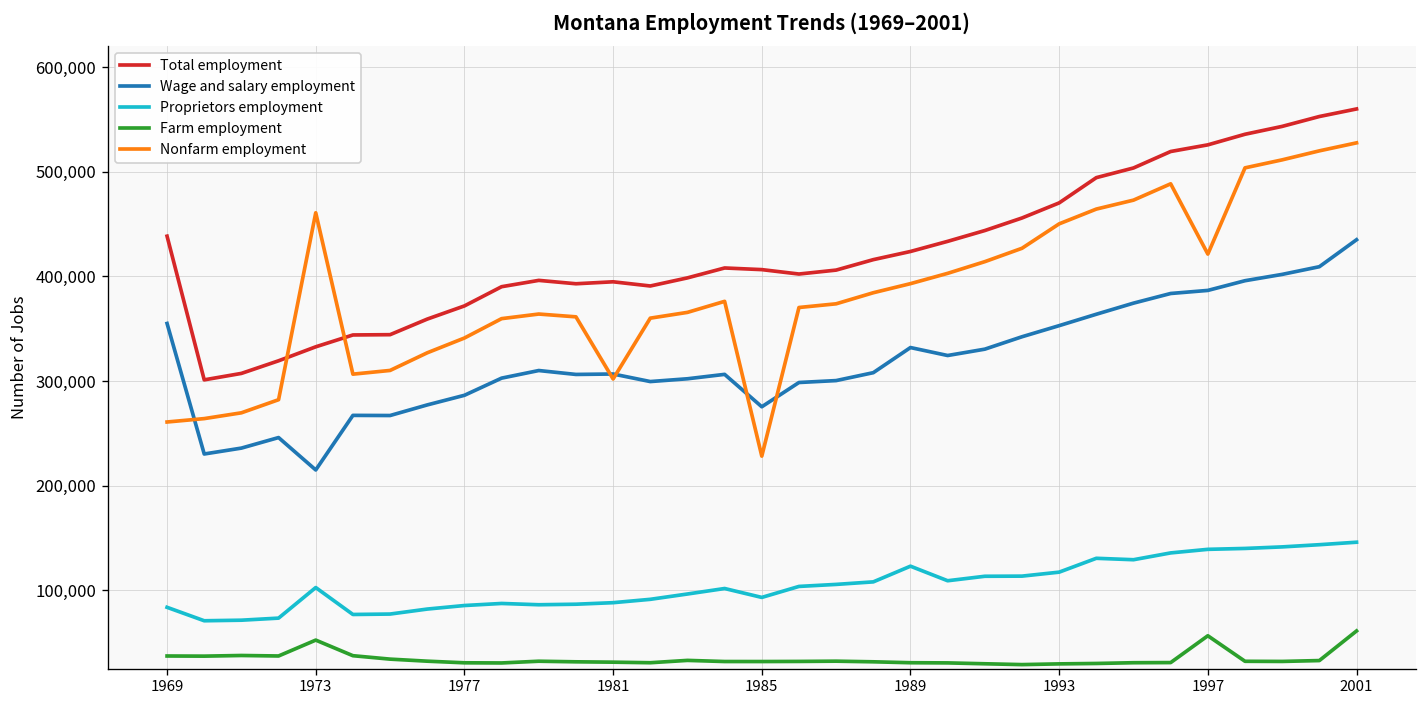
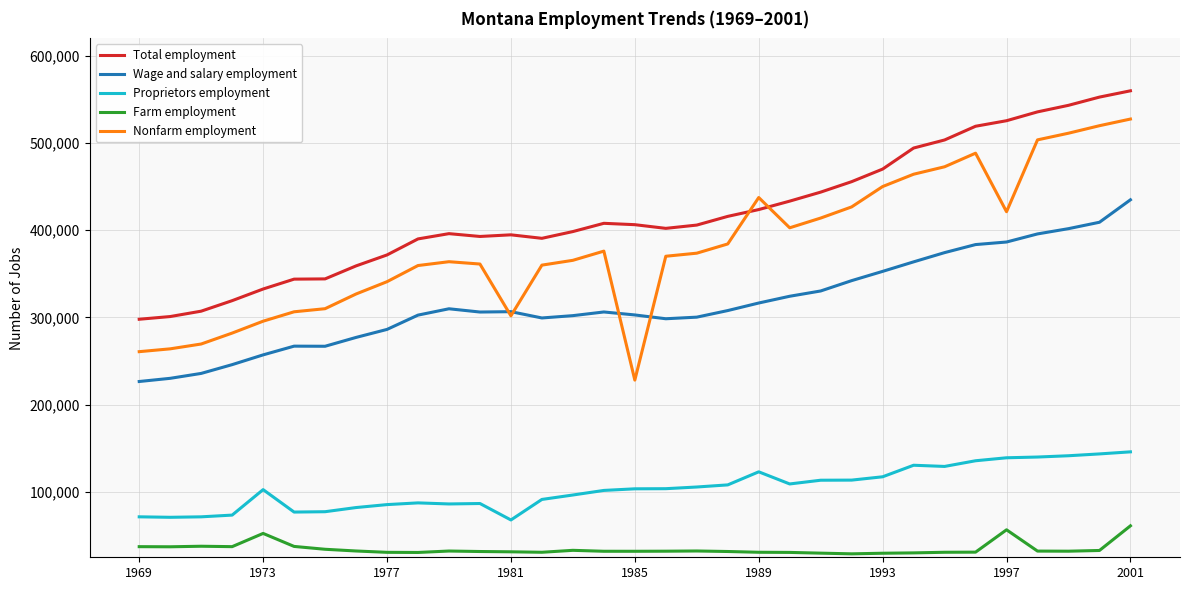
Total employment, 1969: 440,000 -> 300,000
Wage and salary employment, 1969: 350,000 -> 230,000
Proprietors employment, 1969: 80,000 -> 70,000
Wage and salary employment, 1973: 210,000 -> 260,000
Nonfarm employment, 1973: 460,000 -> 300,000
Proprietors employment, 1981: 90,000 -> 70,000
Wage and salary employment, 1985: 280,000 -> 300,000
Proprietors employment, 1985: 90,000 -> 100,000
Wage and salary employment, 1989: 330,000 -> 320,000
Nonfarm employment, 1989: 390,000 -> 440,000
